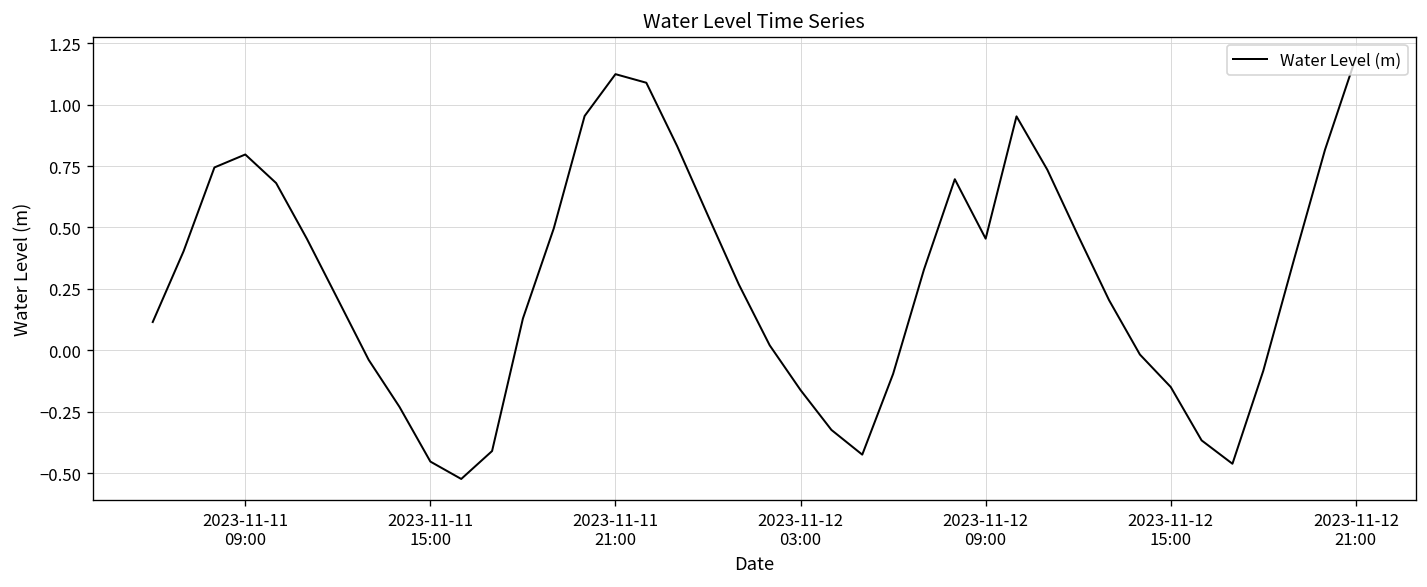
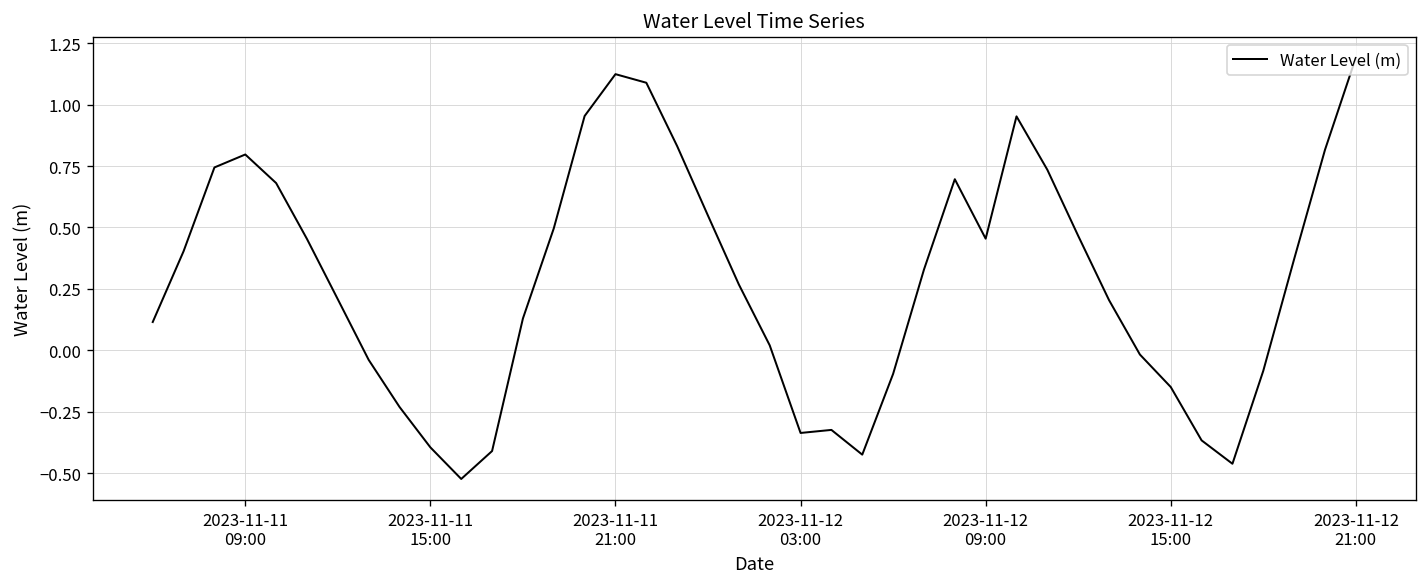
2023-11-11 15:00: -0.45 -> -0.40
2023-11-12 03:00: -0.16 -> -0.34
